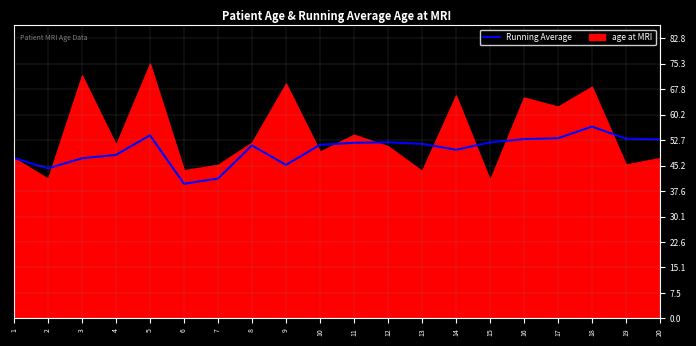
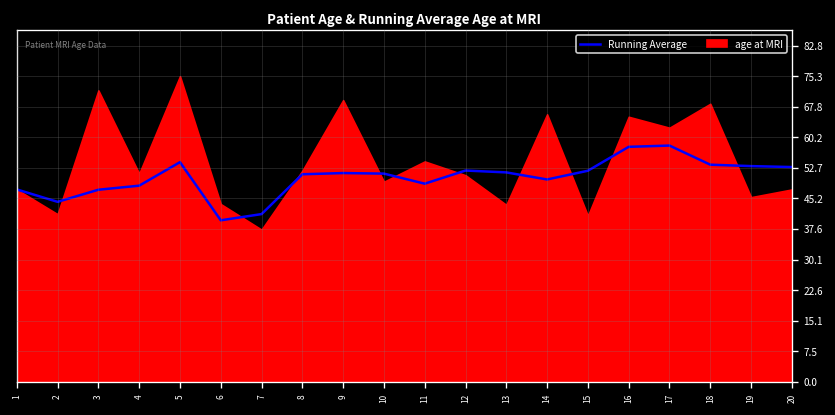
age at MRI, 7: 45 -> 38
Running Average, 9: 45 -> 51
Running Average, 11: 52 -> 49
Running Average, 16: 53 -> 58
Running Average, 17: 53 -> 58
Running Average, 18: 57 -> 54
